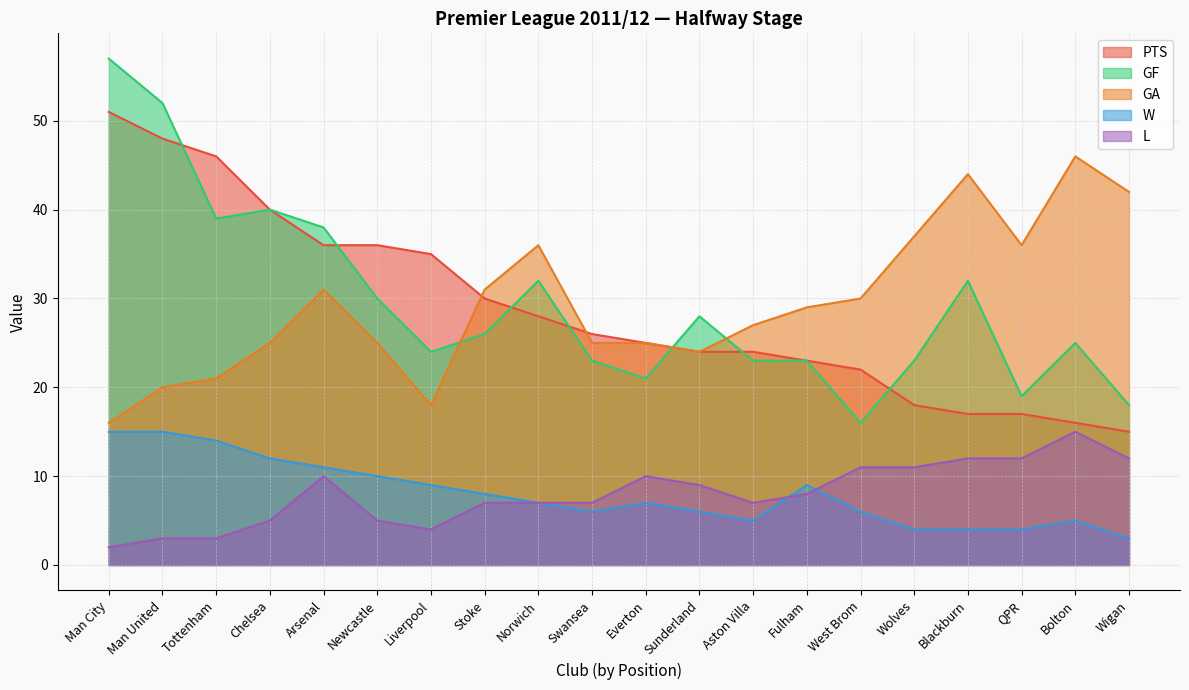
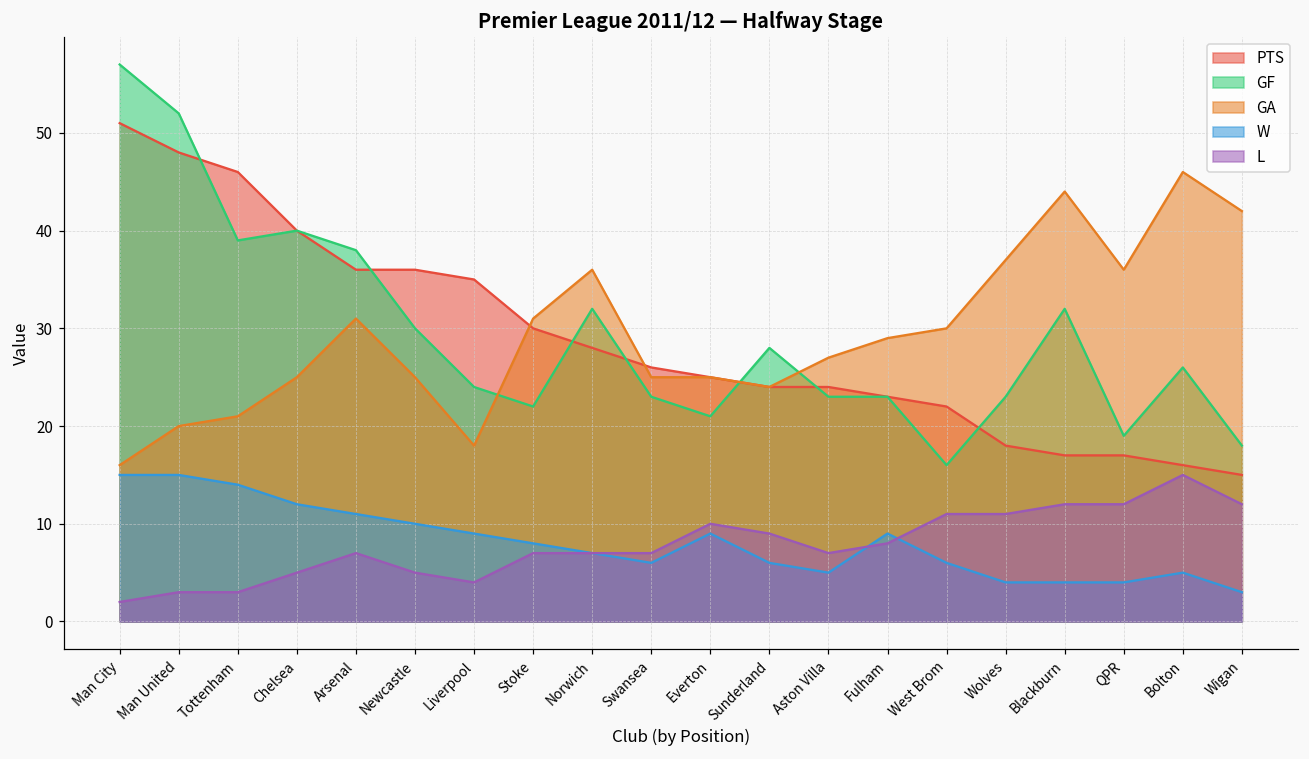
L, Arsenal: 10 -> 7
GF, Stoke: 26 -> 22
W, Everton: 7 -> 9
GF, Bolton: 25 -> 26
